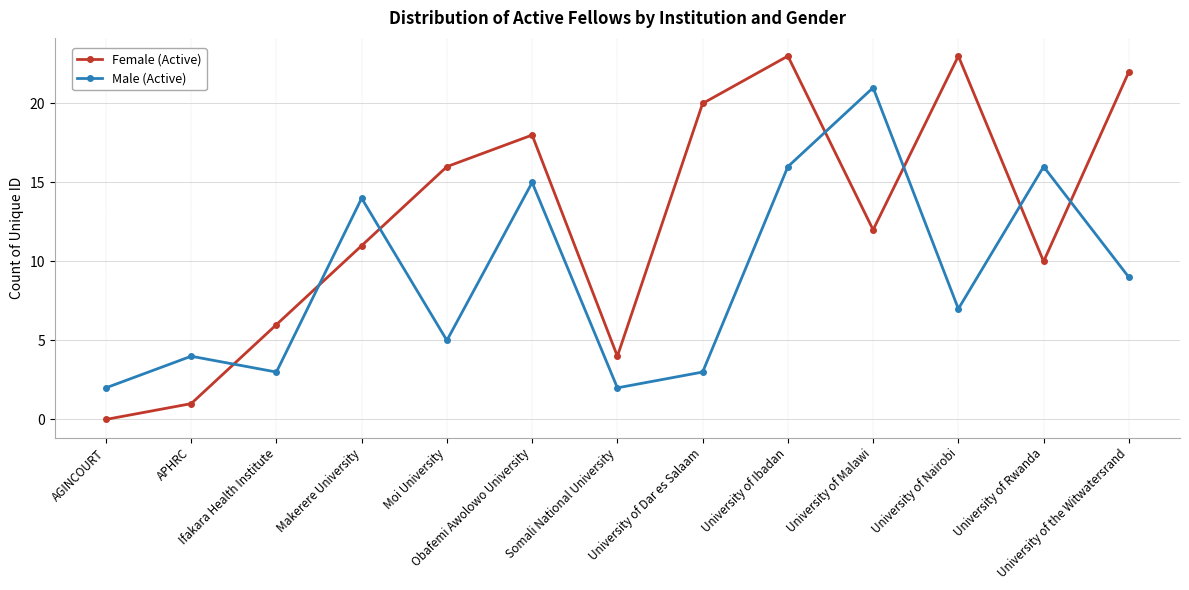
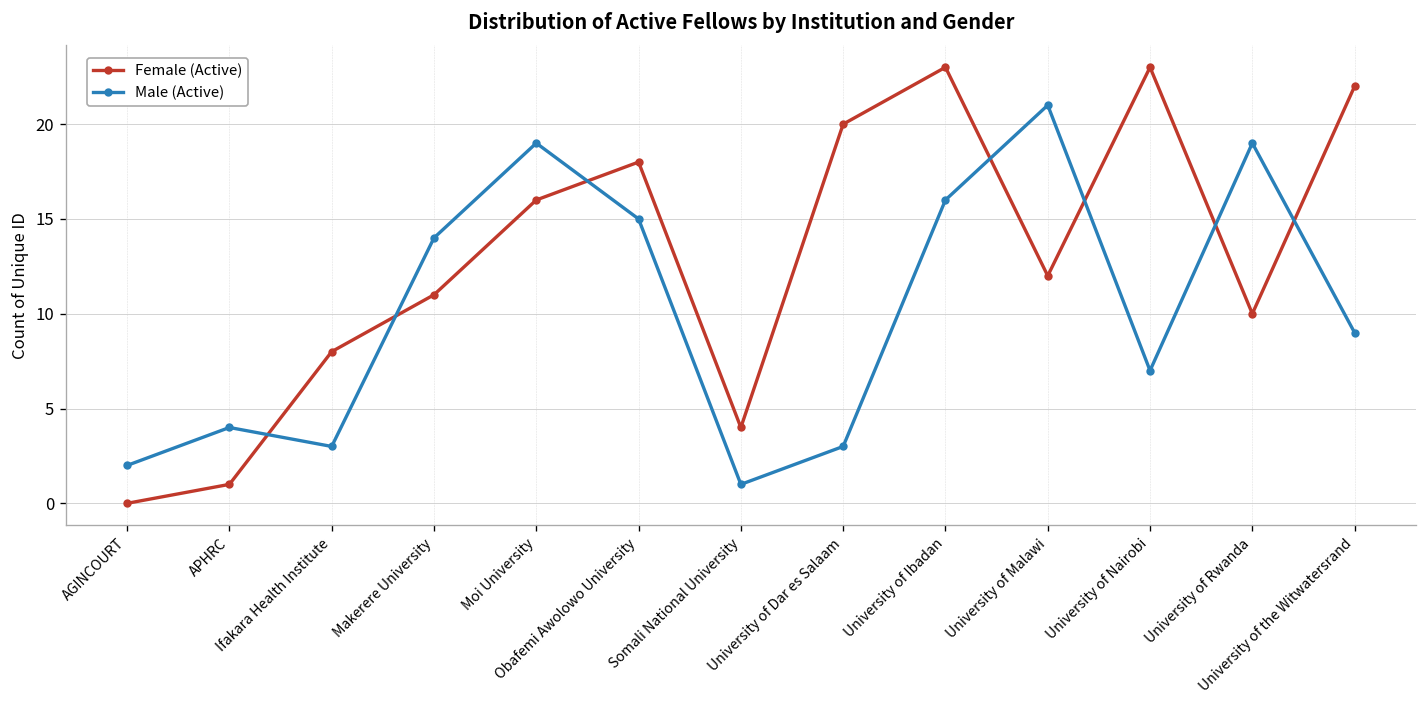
Female (Active), Ifakara Health Institute: 6 -> 8
Male (Active), Moi University: 5 -> 19
Male (Active), Somali National University: 2 -> 1
Male (Active), University of Rwanda: 16 -> 19
